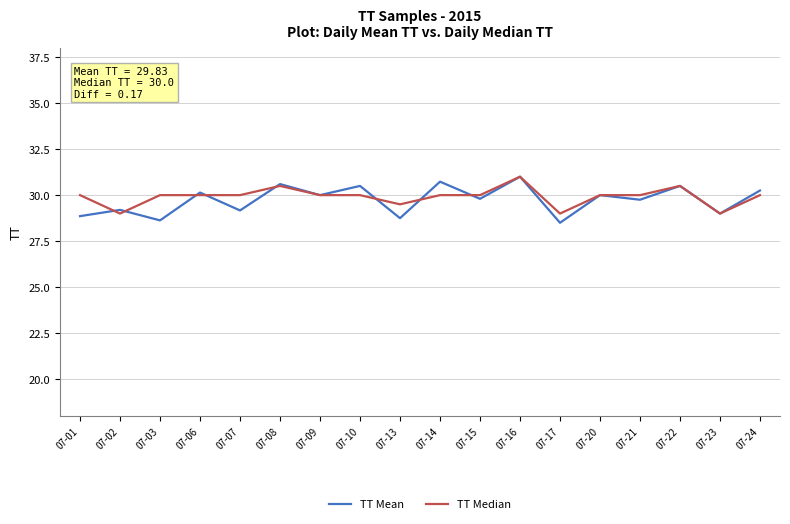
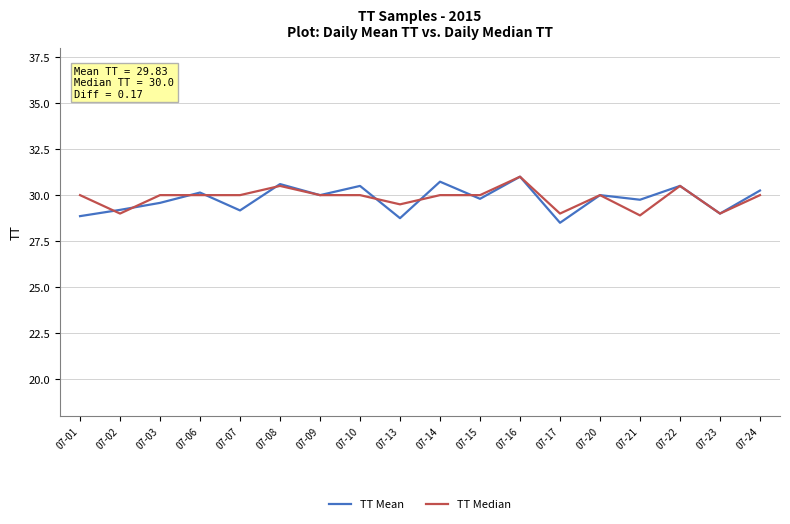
TT Mean, 07-03: 28.6 -> 29.6
TT Median, 07-21: 30.0 -> 28.9
